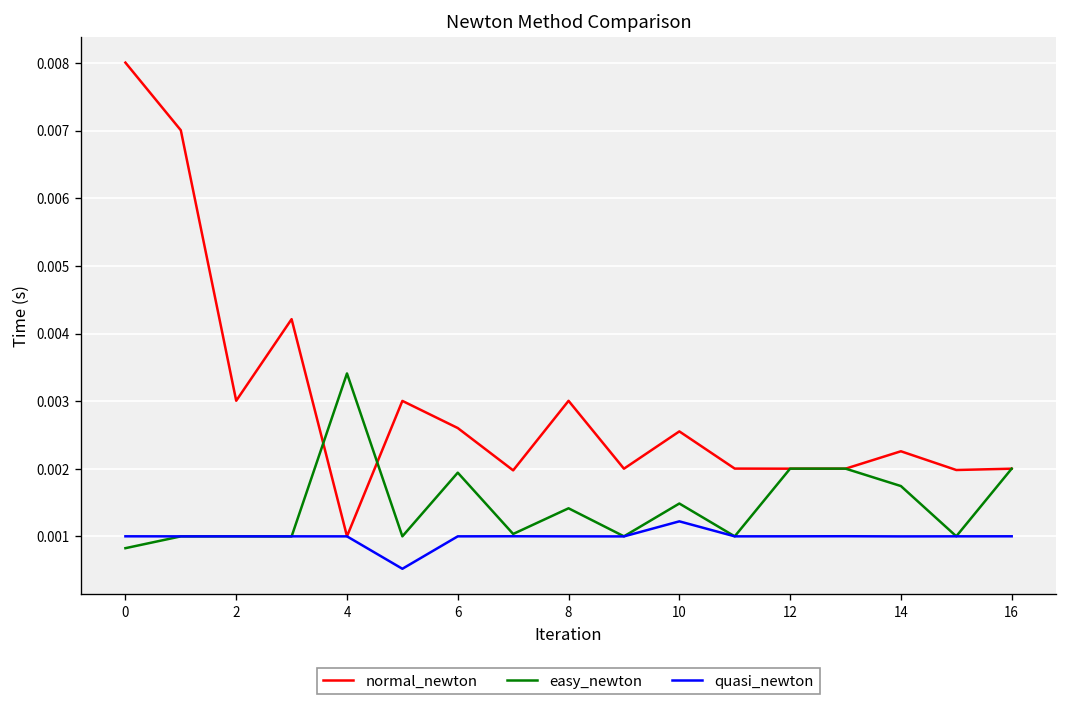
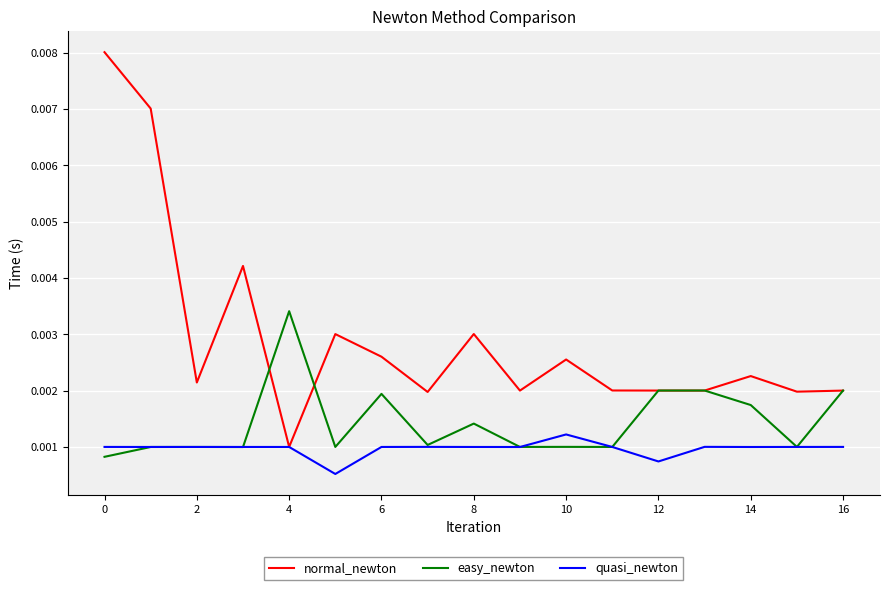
normal_newton, 2: 0.0030 -> 0.0021
easy_newton, 10: 0.0015 -> 0.0010
quasi_newton, 12: 0.0010 -> 0.0007
